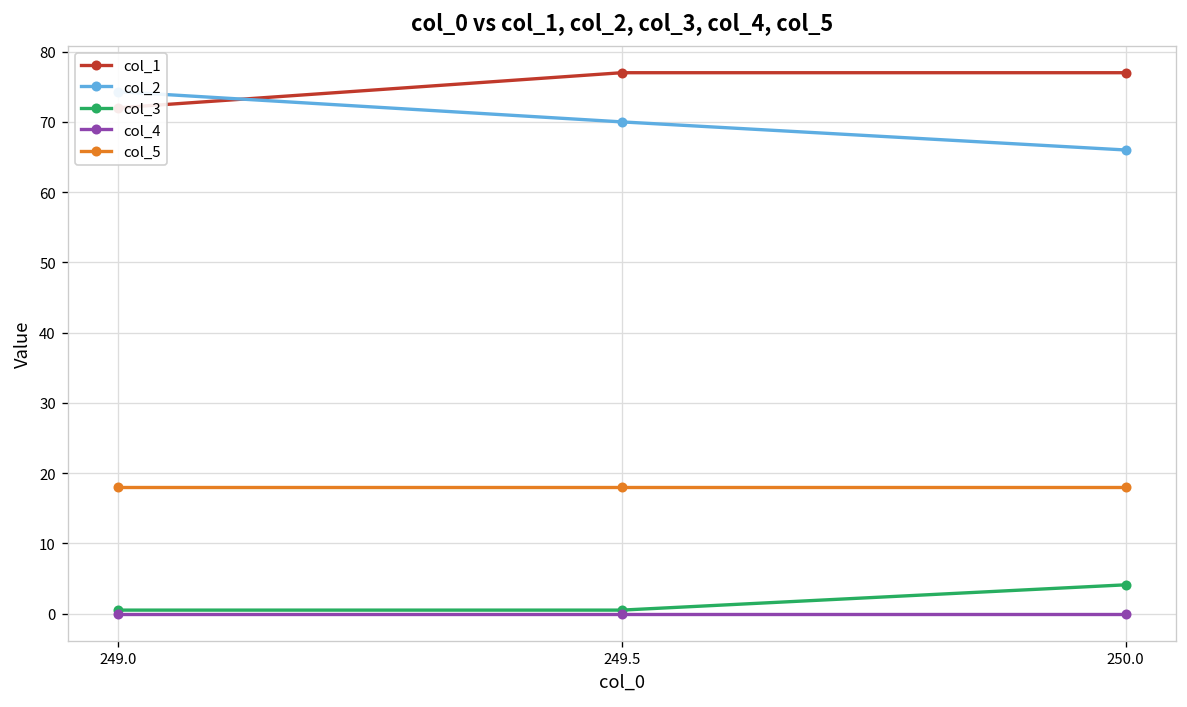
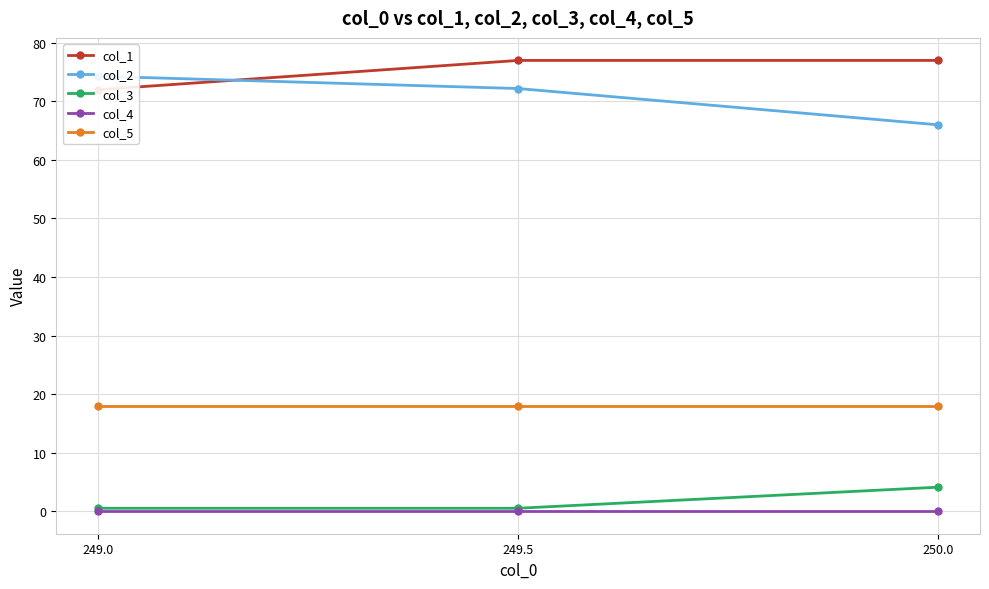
col_2, 249.5: 70 -> 72
